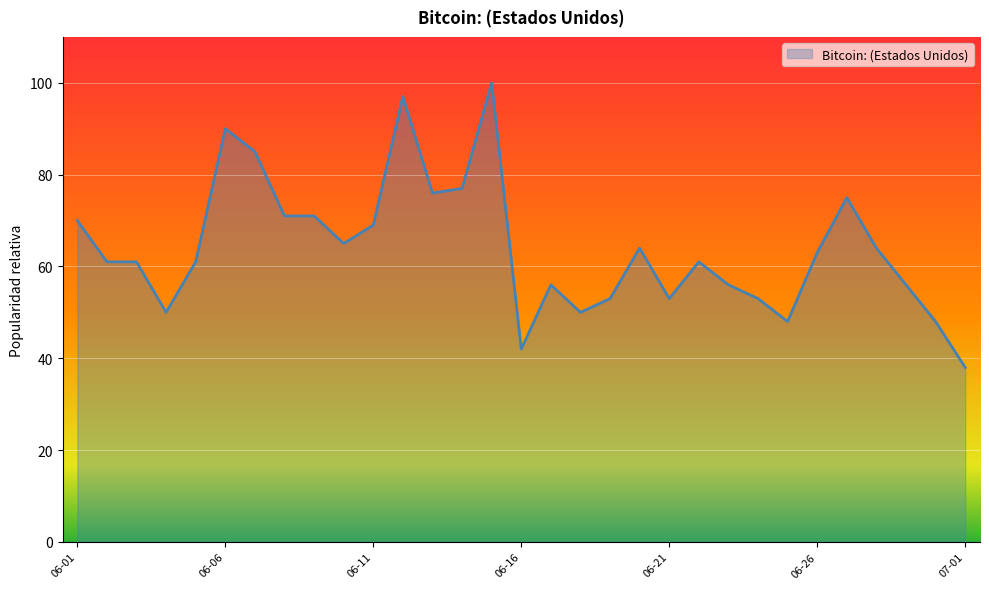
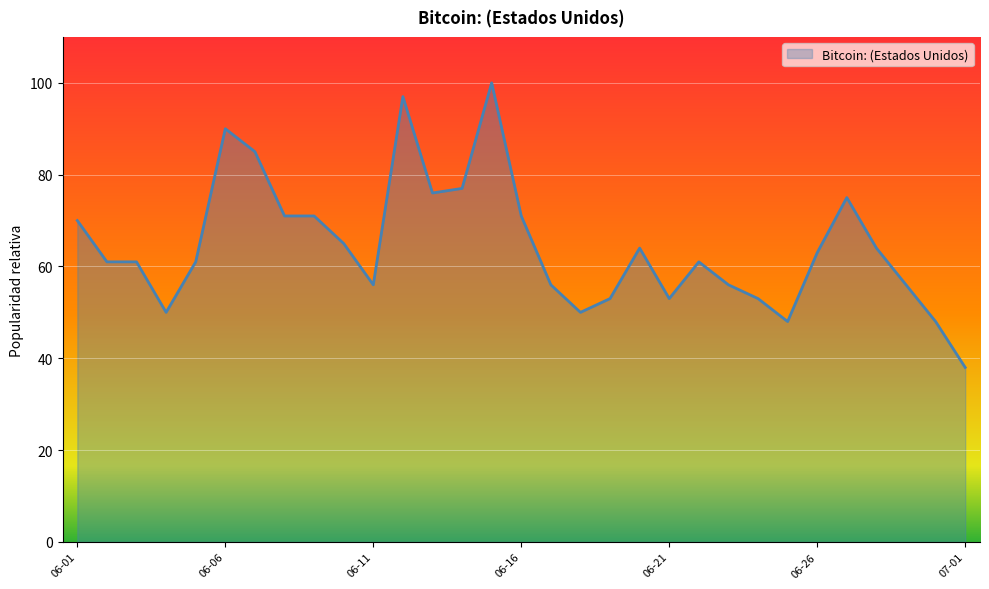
06-11: 69 -> 56
06-16: 42 -> 71
